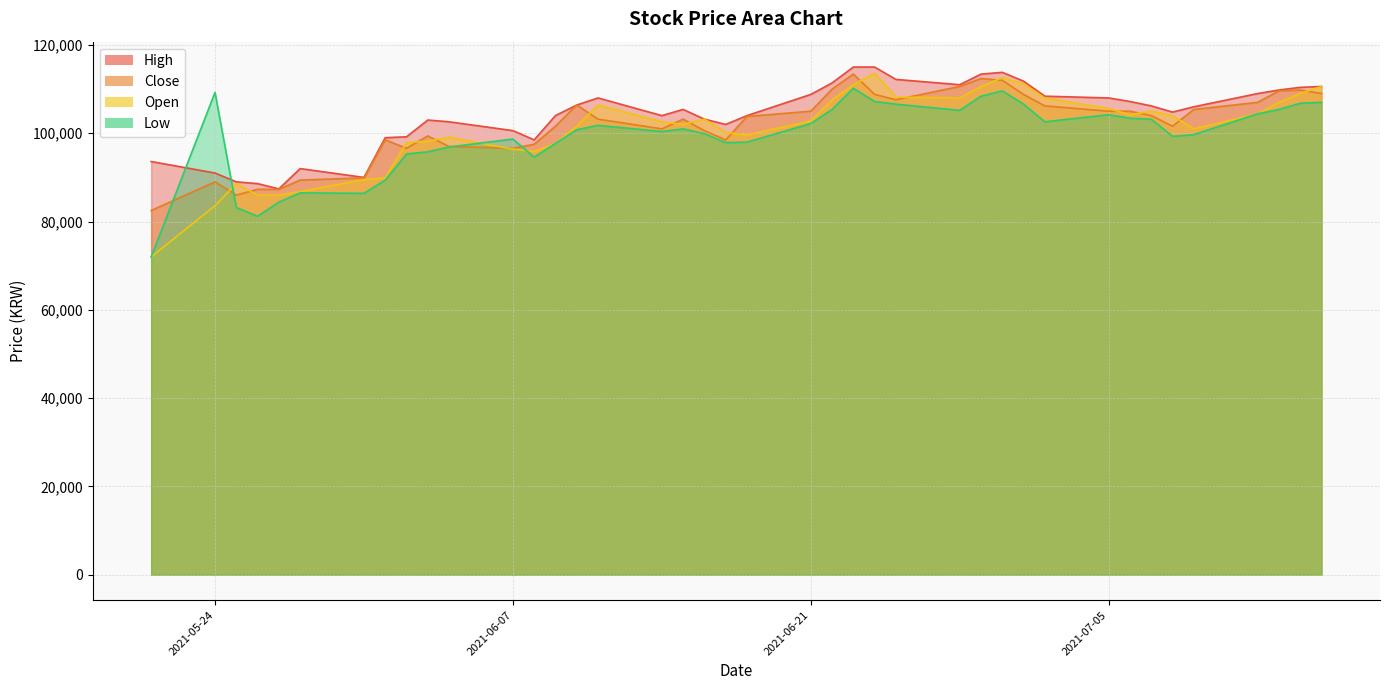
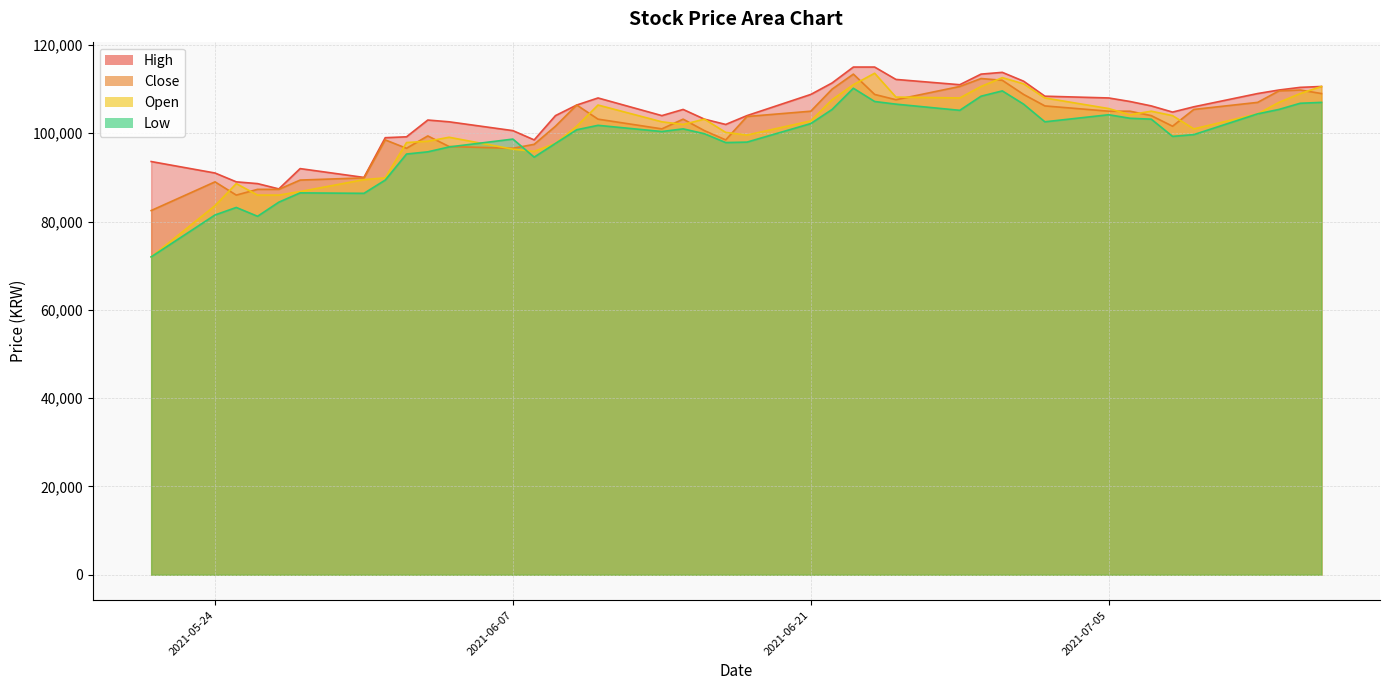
Low, 2021-05-24: 109,000 -> 82,000
